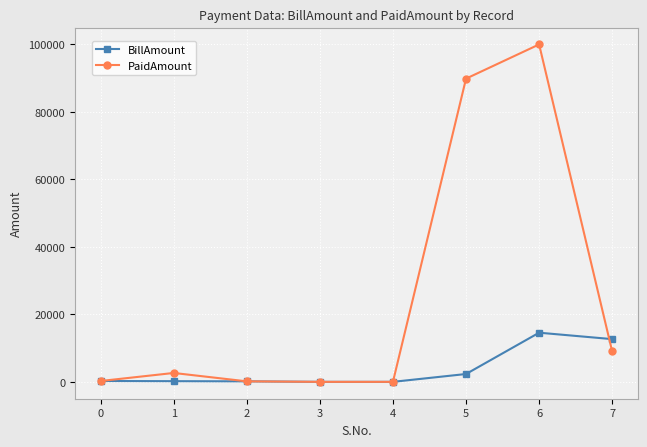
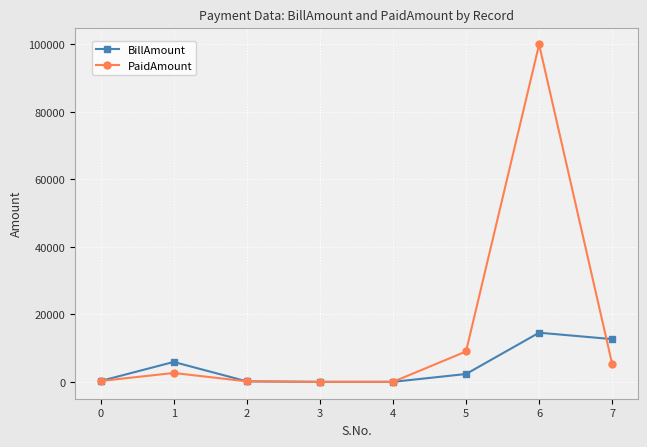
BillAmount, 1: 0 -> 6000
PaidAmount, 5: 90000 -> 9000
PaidAmount, 7: 9000 -> 5000
